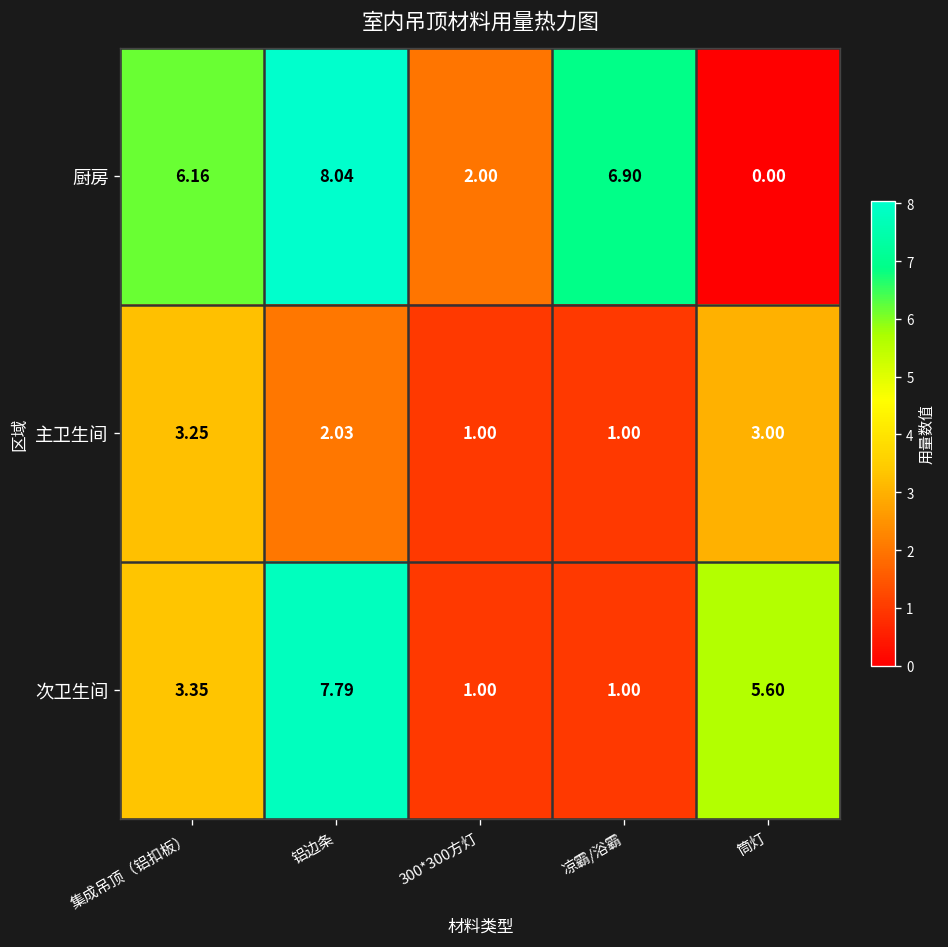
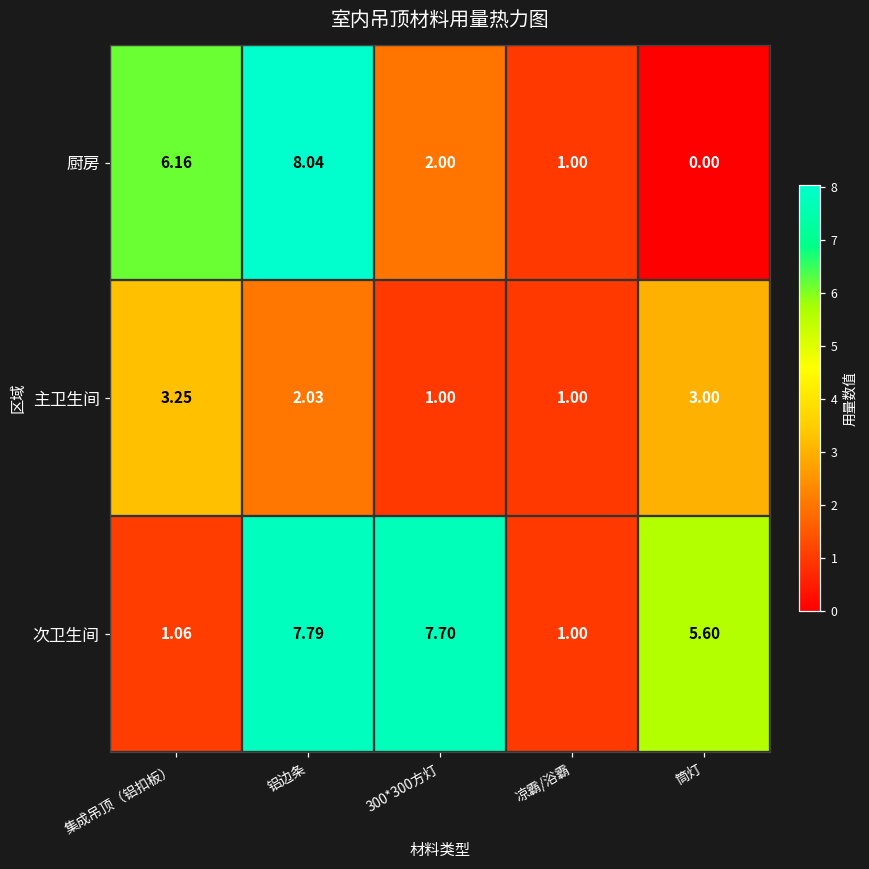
厨房, 凉霸/浴霸: 6.90 -> 1.00
次卫生间, 集成吊顶（铝扣板）: 3.35 -> 1.06
次卫生间, 300*300方灯: 1.00 -> 7.70
